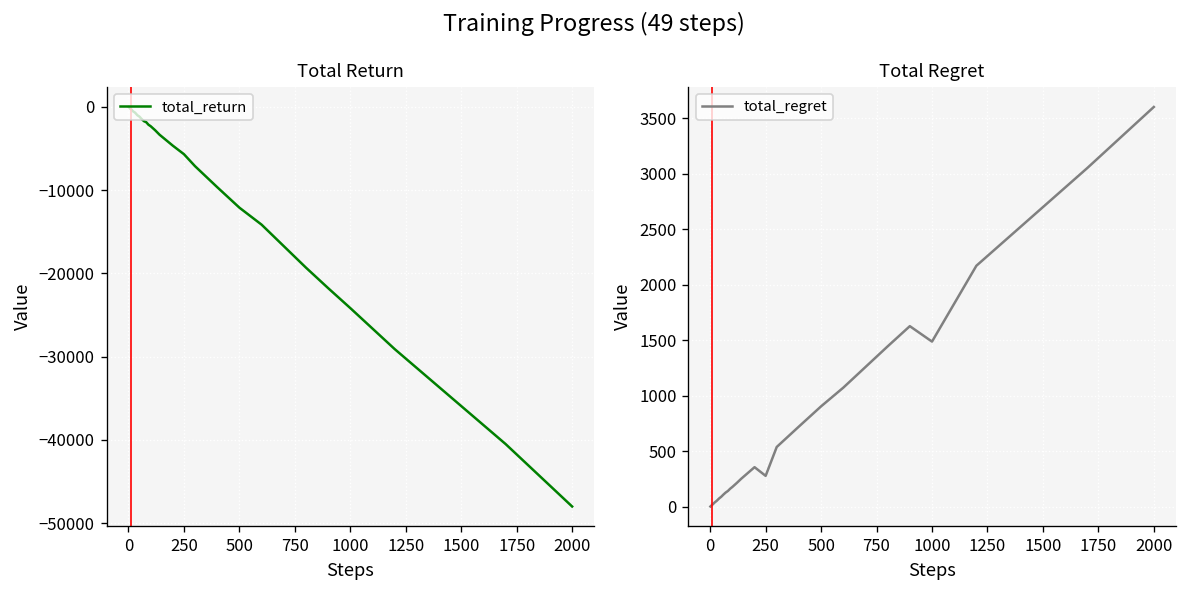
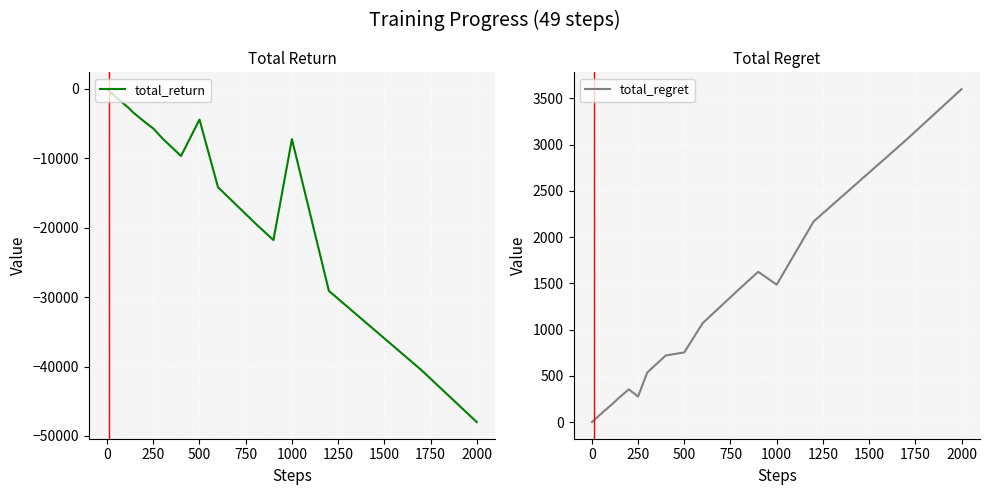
Total Return, 500: -12000 -> -4000
Total Return, 1000: -24000 -> -7000
Total Regret, 500: 900 -> 800
